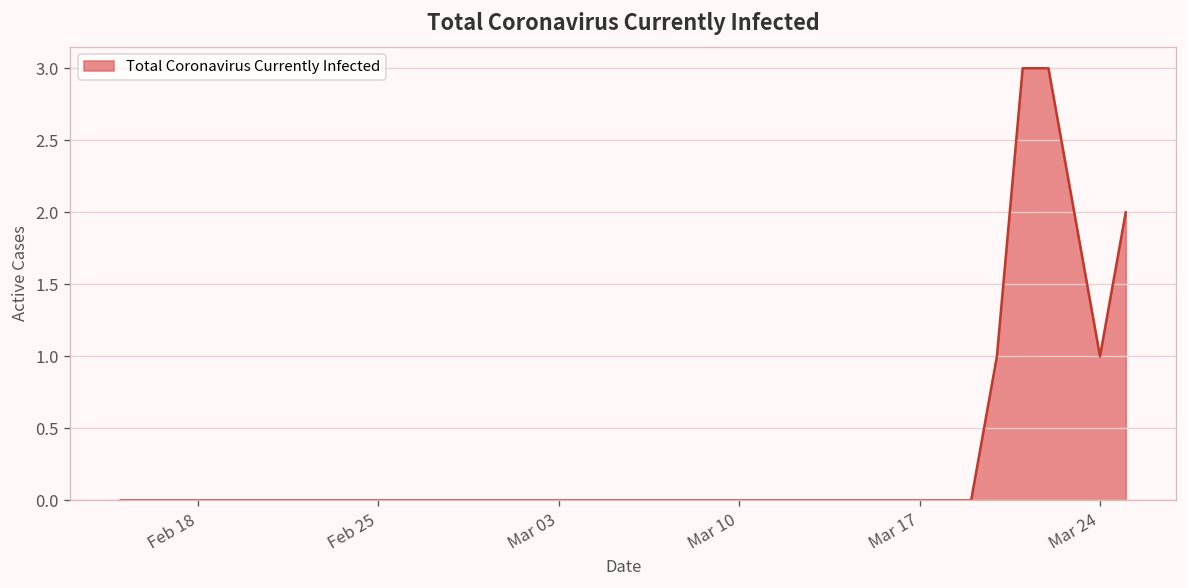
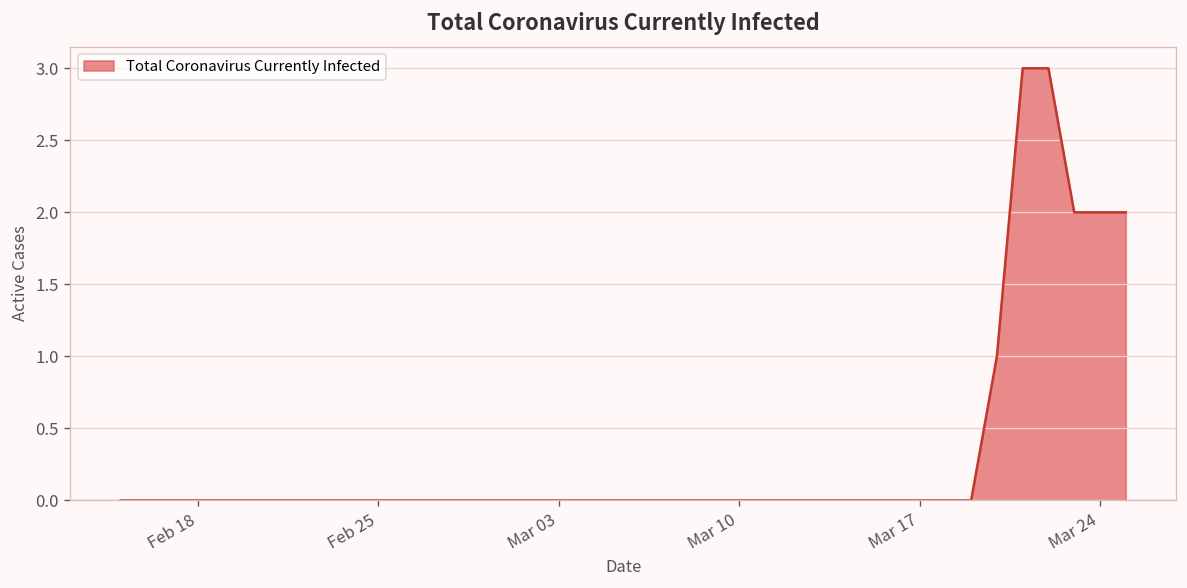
Mar 24: 1 -> 2
